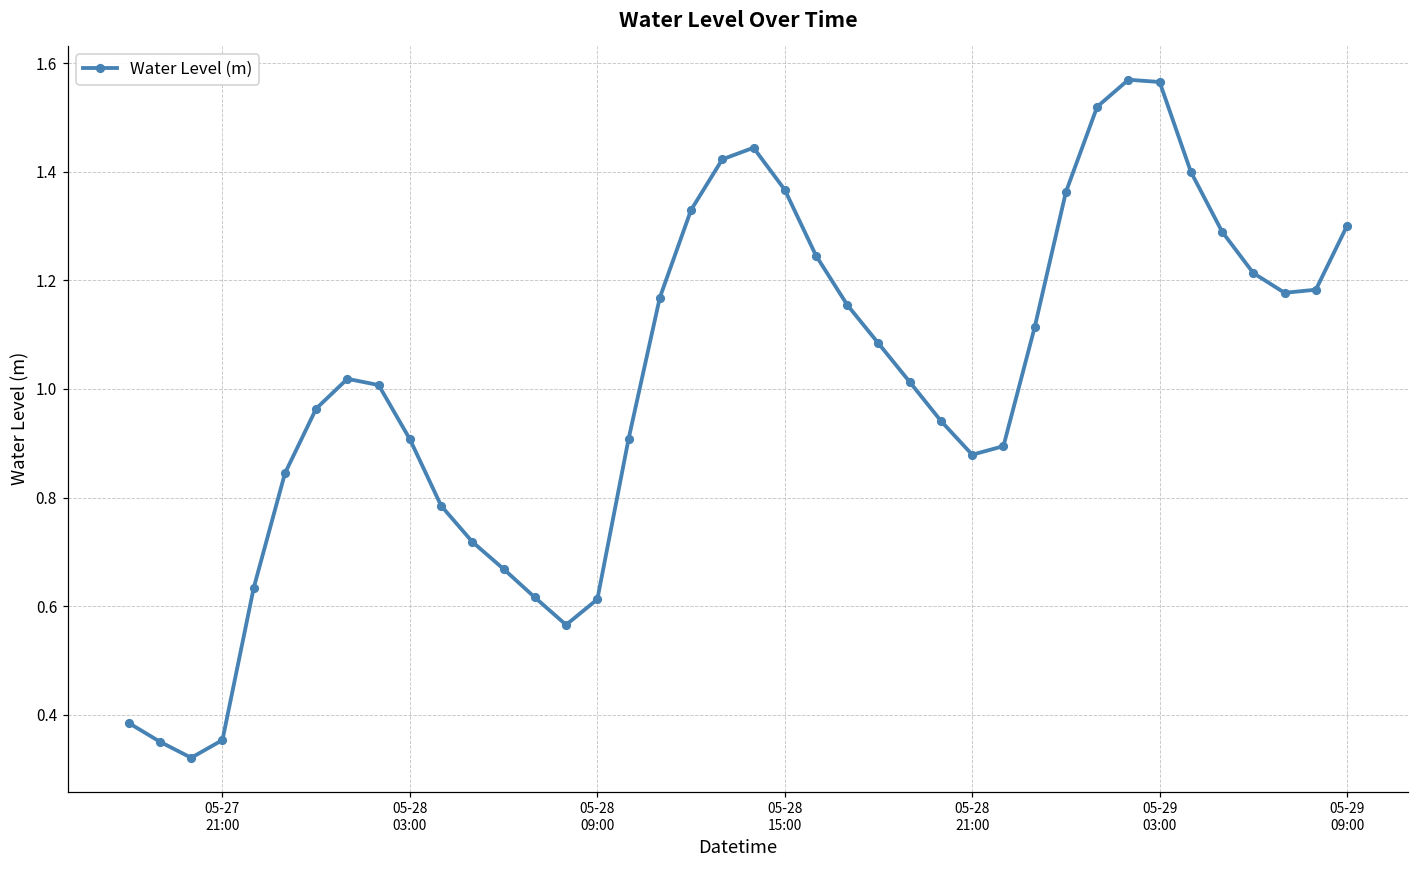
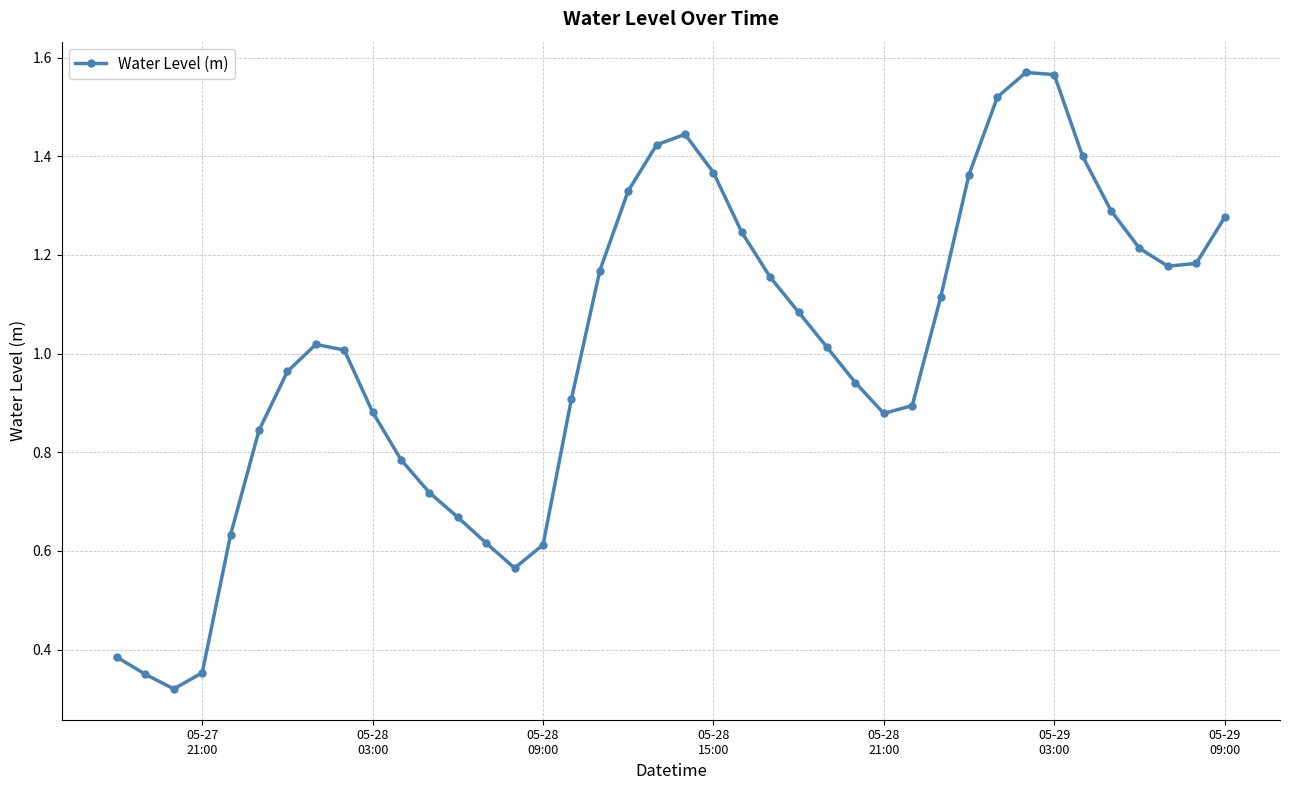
05-28 03:00: 0.91 -> 0.88
05-29 09:00: 1.30 -> 1.28
